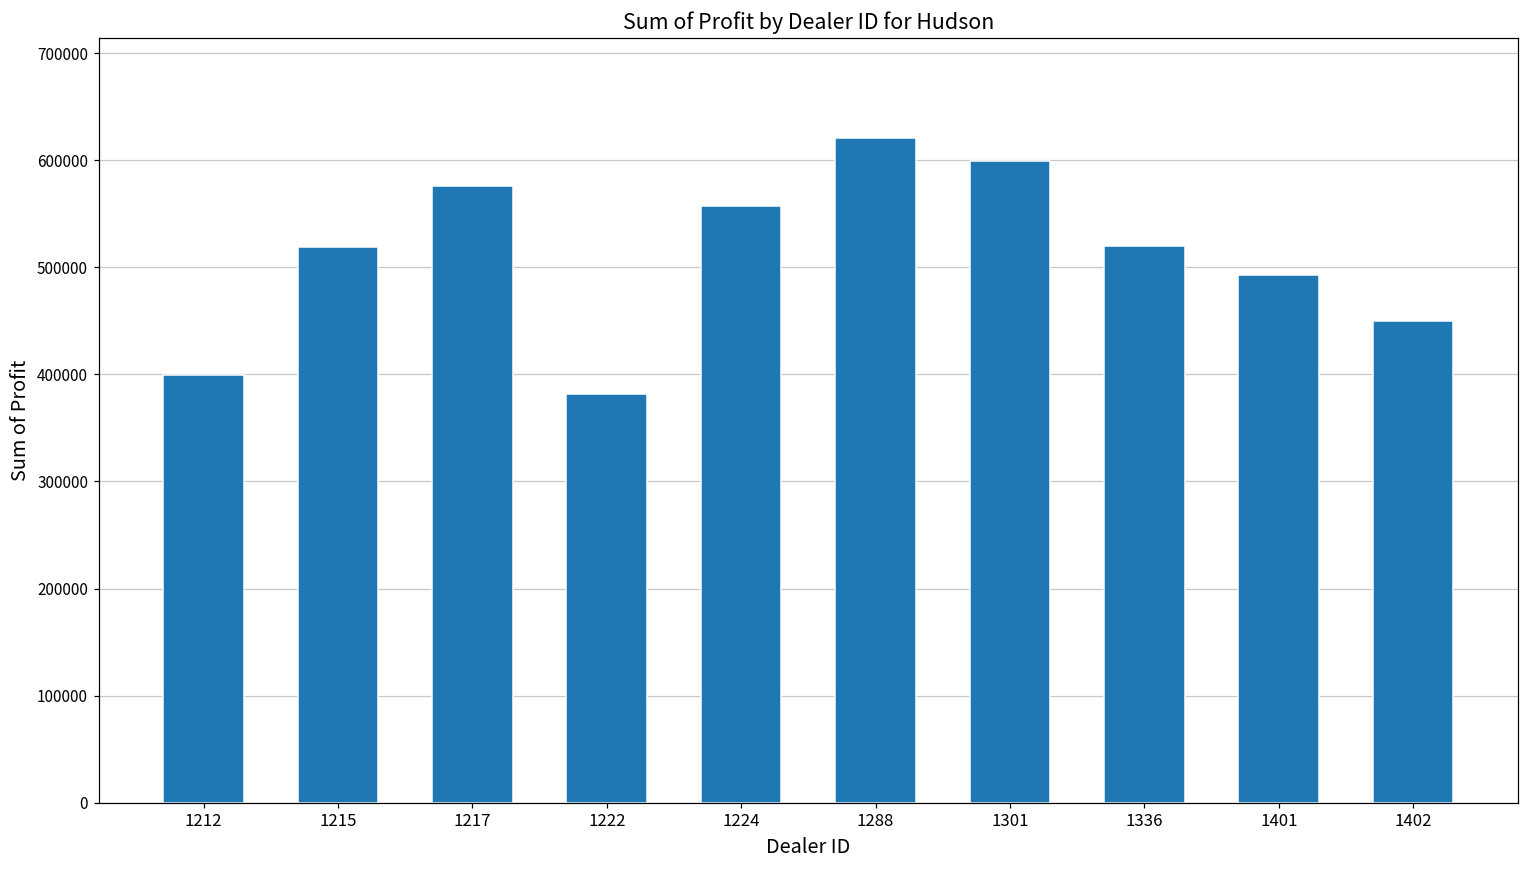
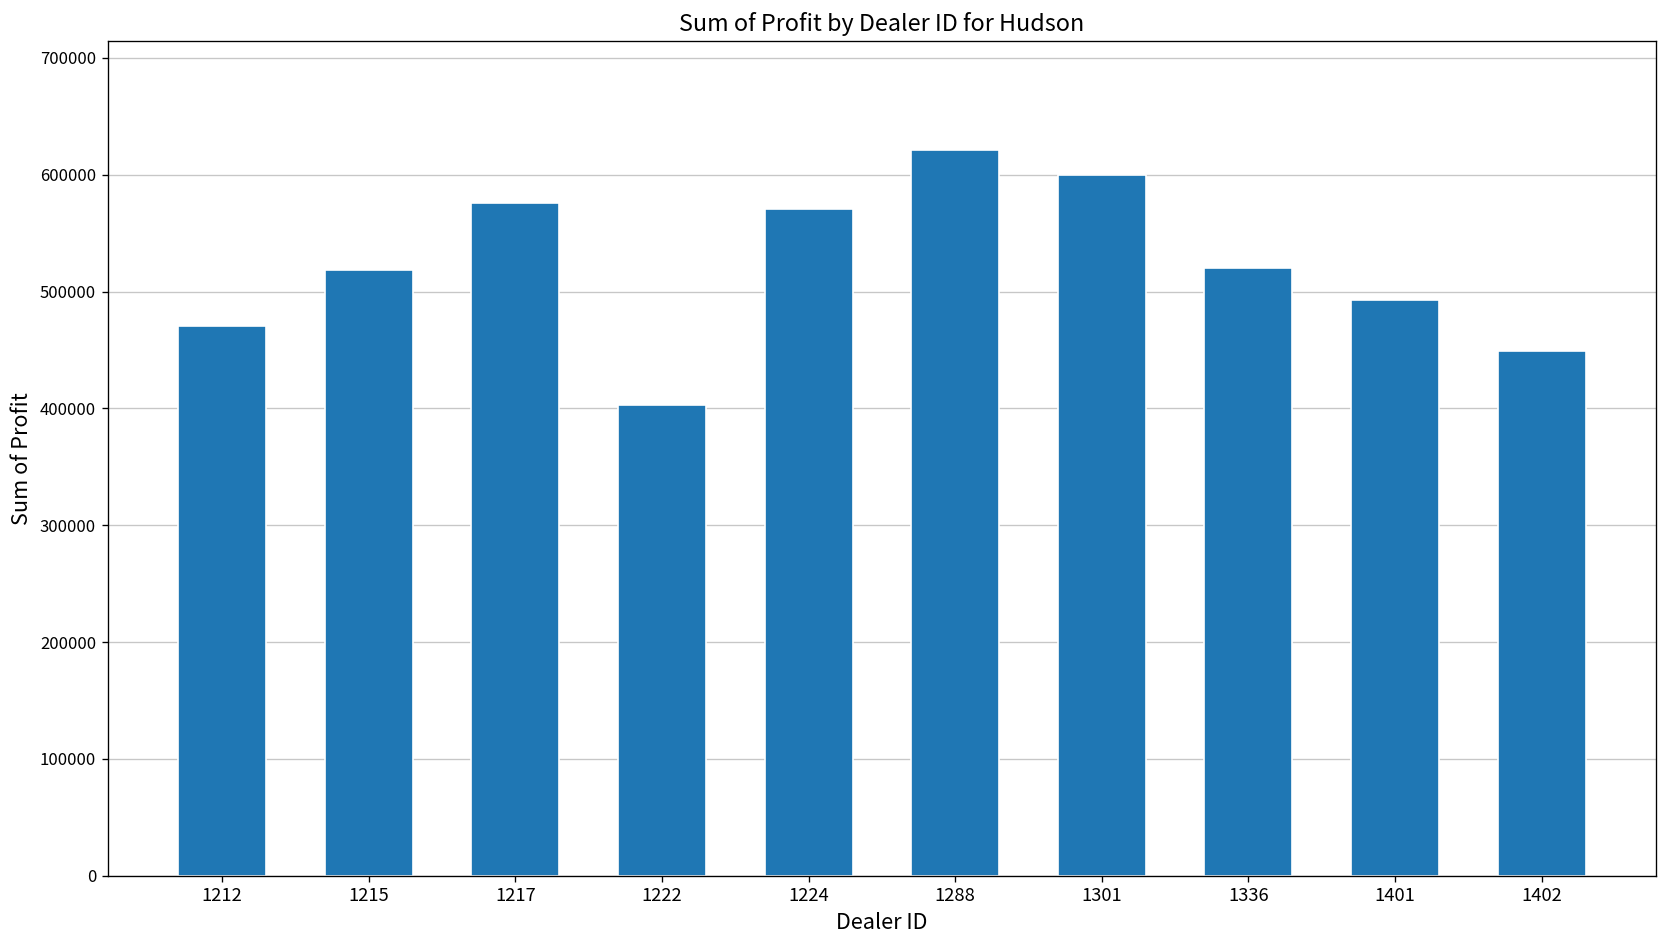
1212: 400000 -> 470000
1222: 380000 -> 400000
1224: 560000 -> 570000
